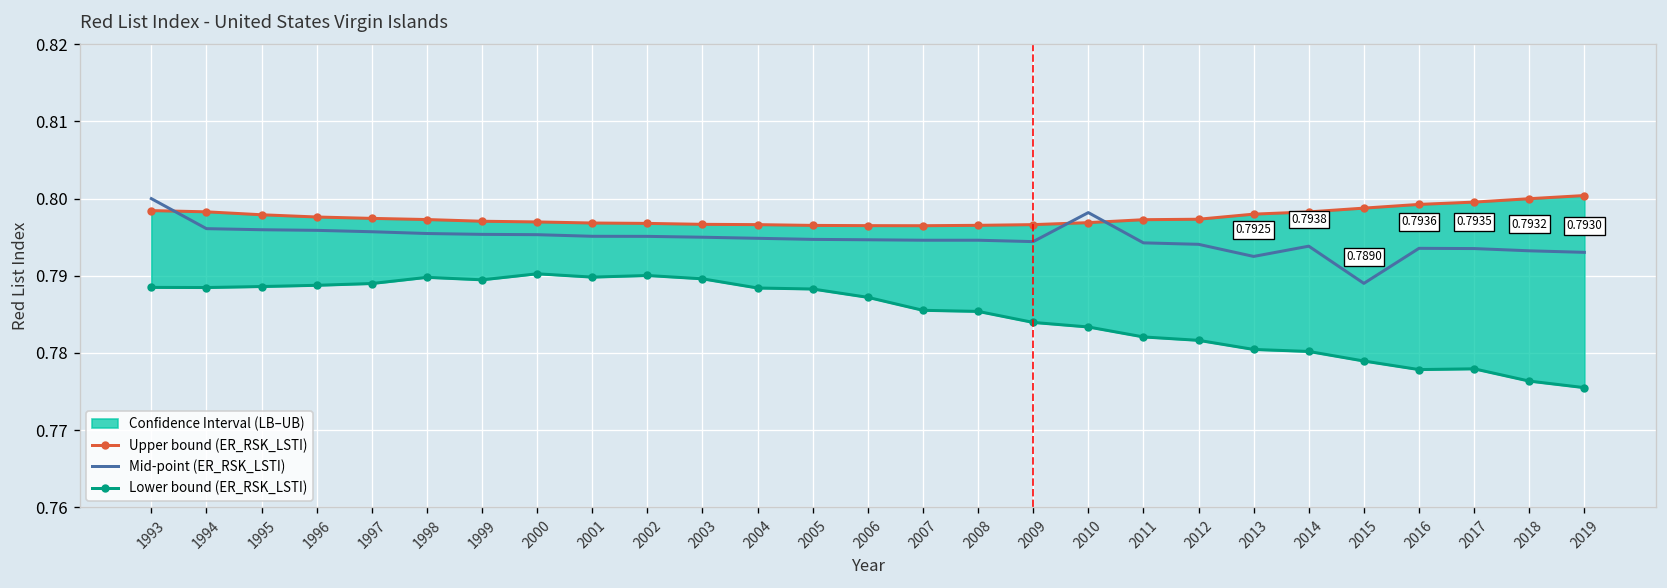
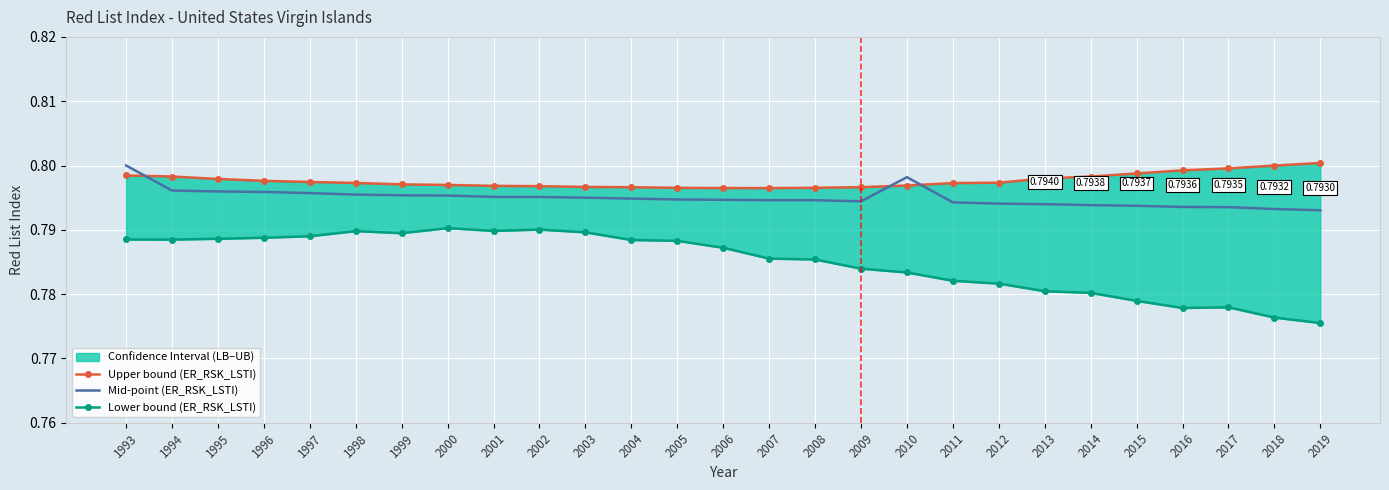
Mid-point (ER_RSK_LSTI), 2013: 0.7925 -> 0.7940
Mid-point (ER_RSK_LSTI), 2015: 0.7890 -> 0.7937
